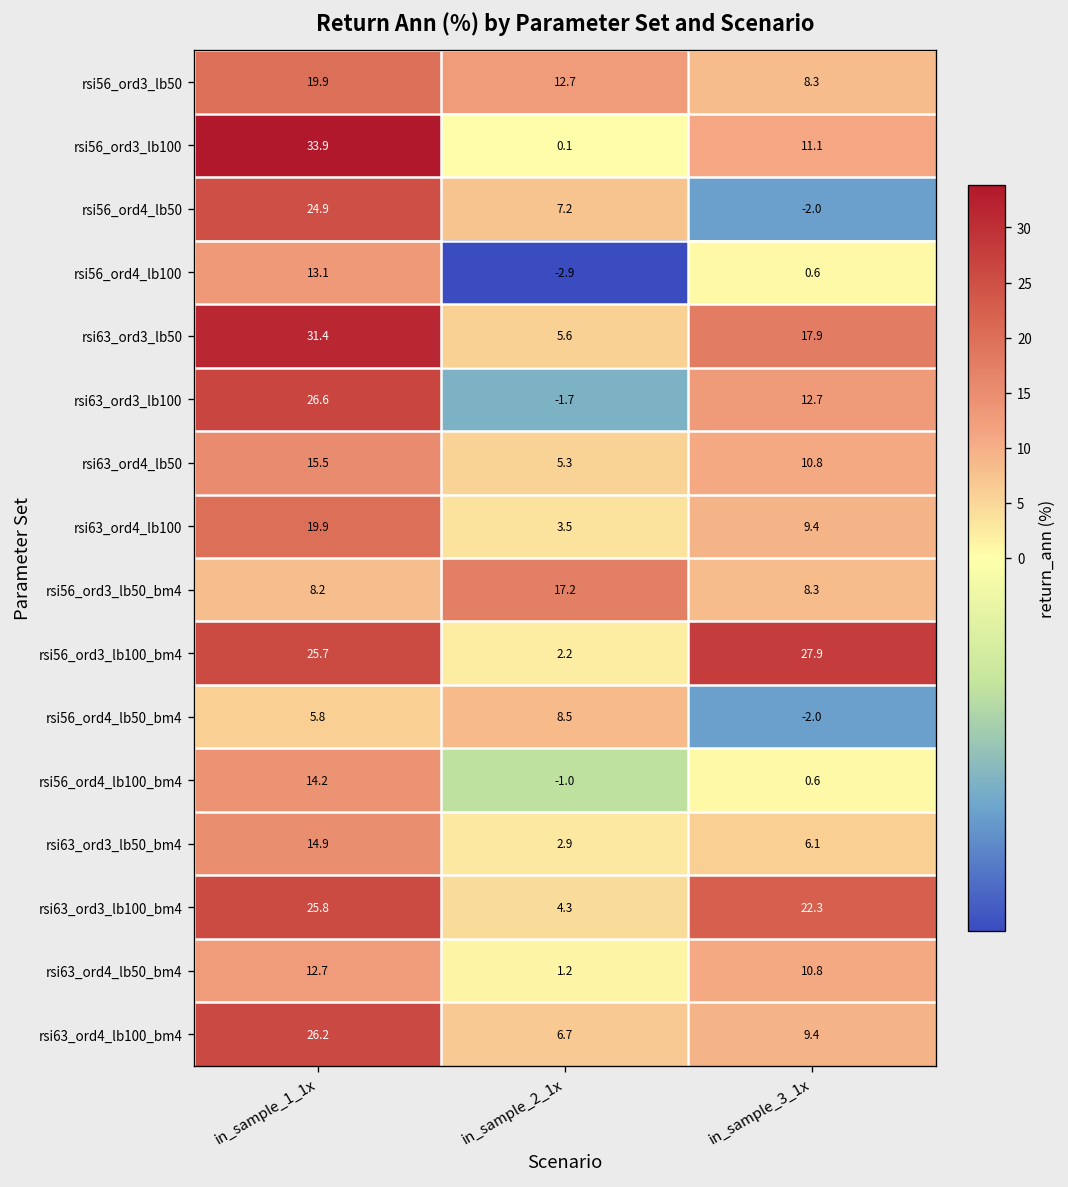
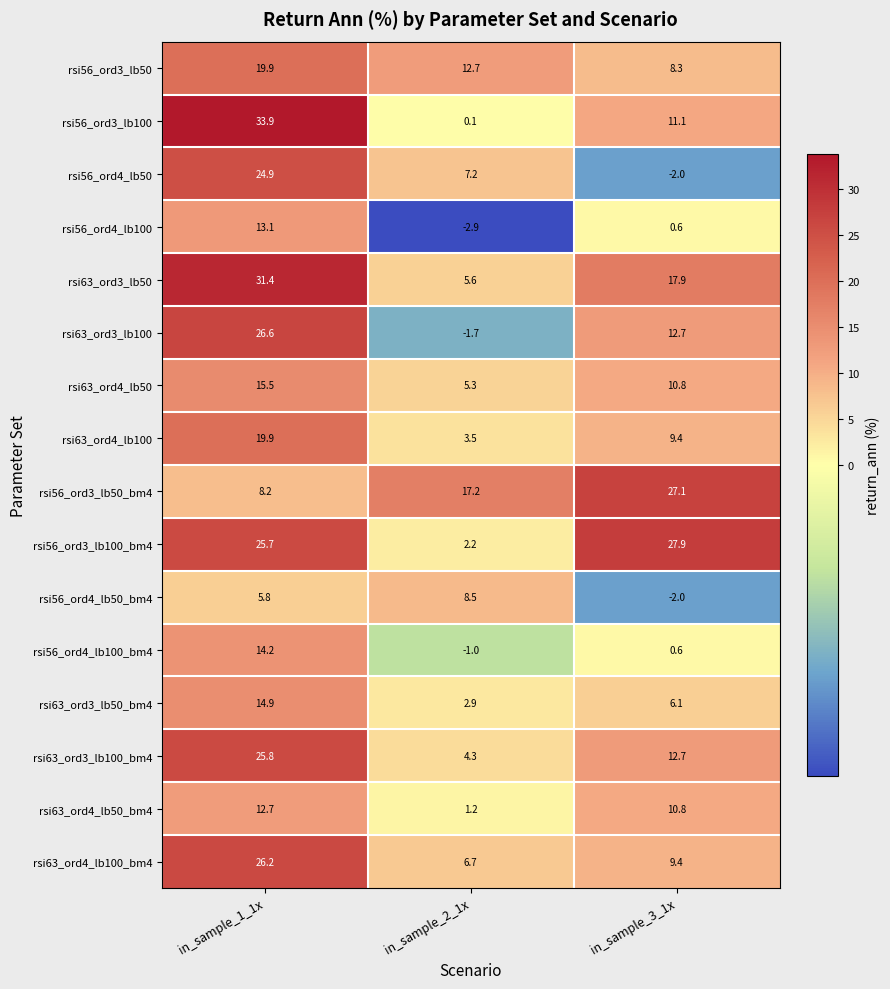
rsi56_ord3_lb50_bm4, in_sample_3_1x: 8.3 -> 27.1
rsi63_ord3_lb100_bm4, in_sample_3_1x: 22.3 -> 12.7
